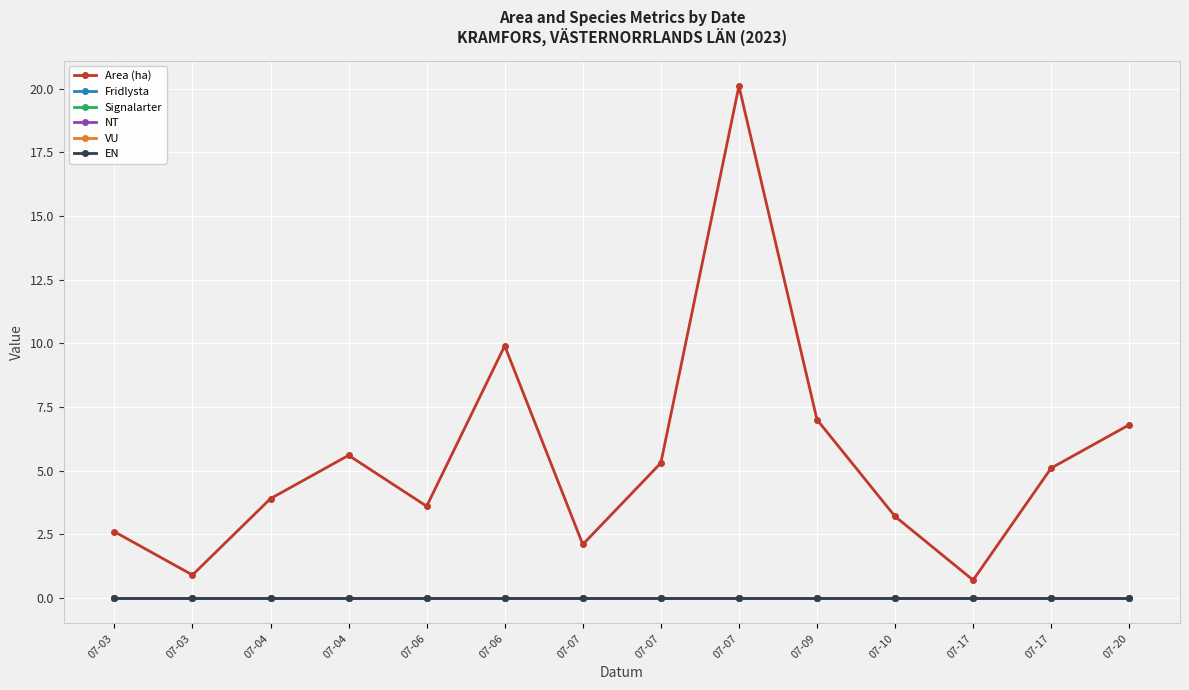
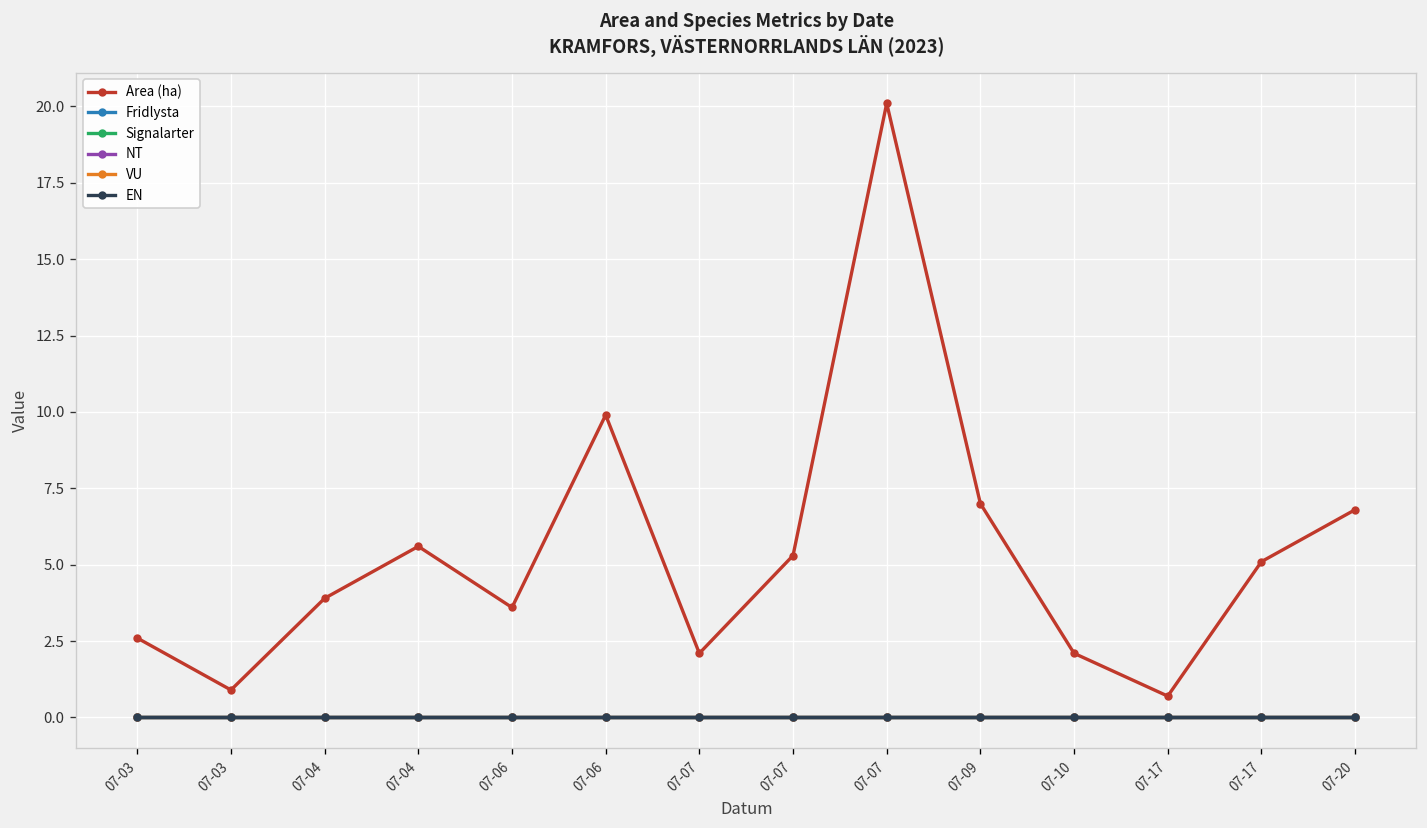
Area (ha), 07-10: 3.2 -> 2.1
